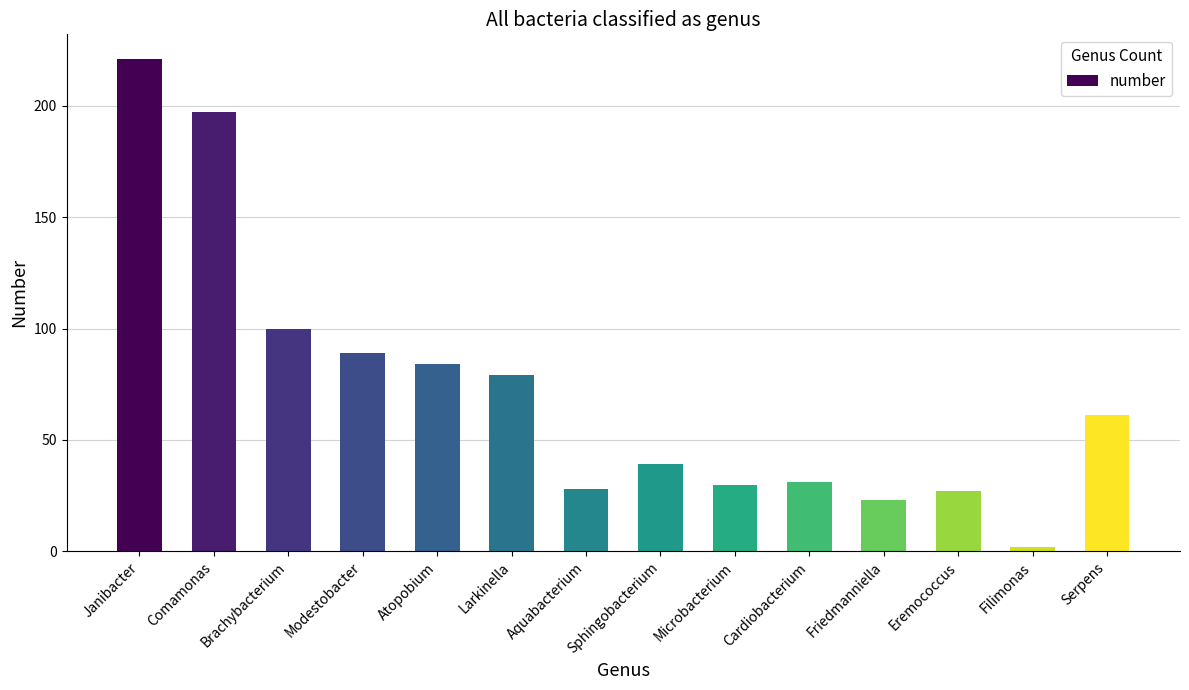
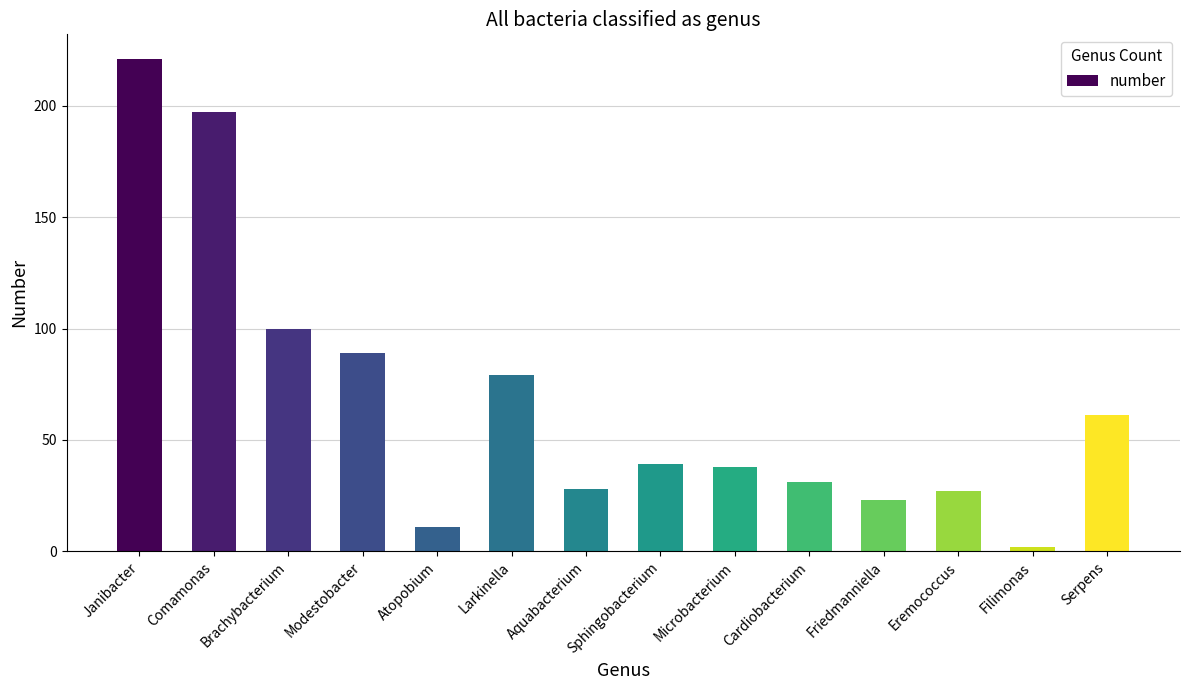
Atopobium: 84 -> 11
Microbacterium: 30 -> 38
